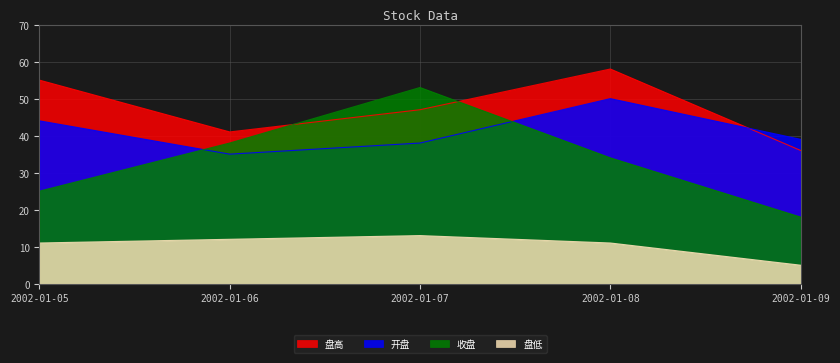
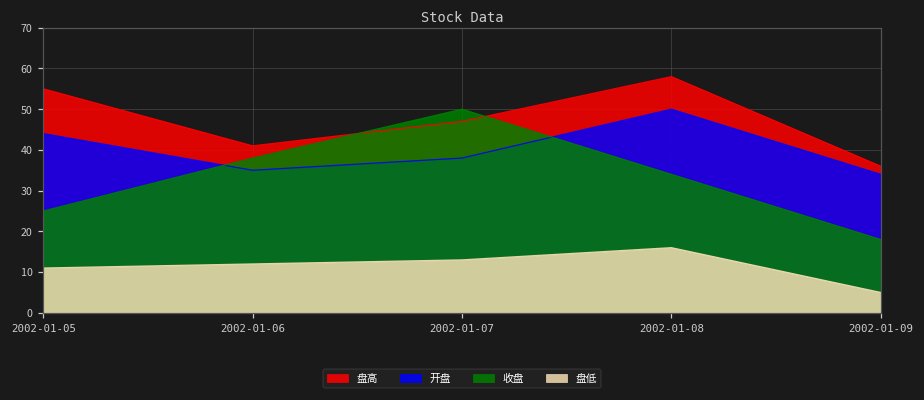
收盘, 2002-01-07: 53 -> 50
盘低, 2002-01-08: 11 -> 16
开盘, 2002-01-09: 39 -> 34
